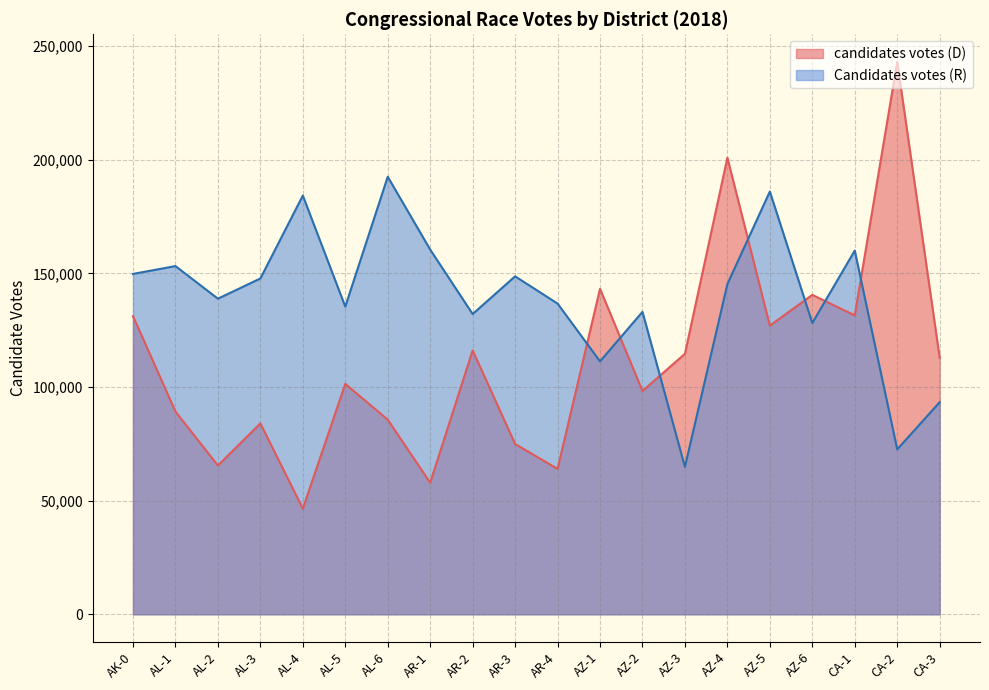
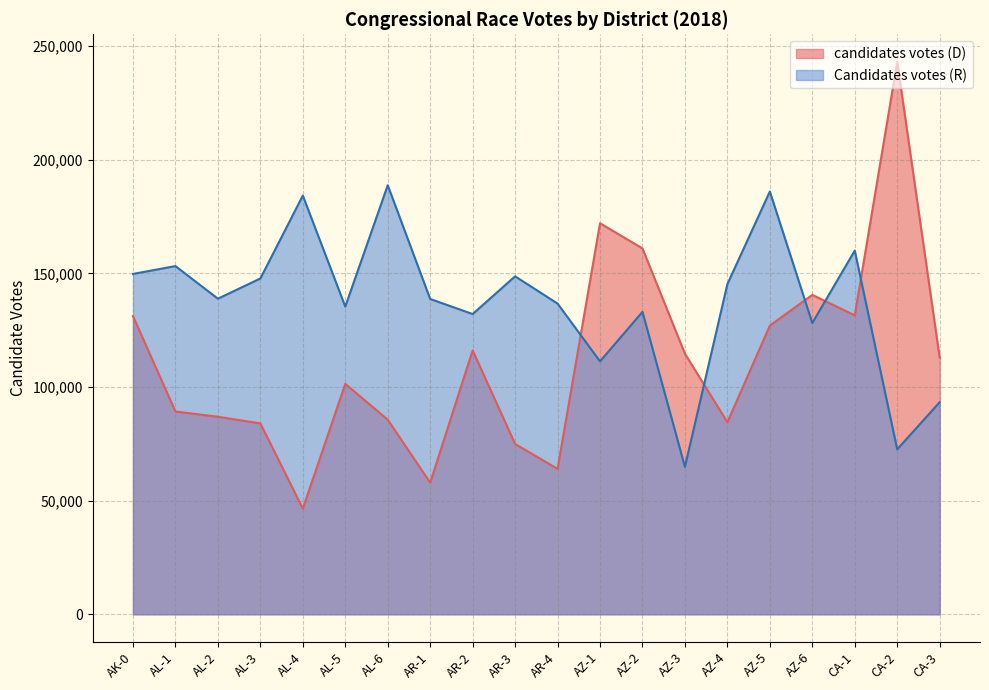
candidates votes (D), AL-2: 65,000 -> 87,000
Candidates votes (R), AL-6: 193,000 -> 189,000
Candidates votes (R), AR-1: 160,000 -> 139,000
candidates votes (D), AZ-1: 143,000 -> 172,000
candidates votes (D), AZ-2: 98,000 -> 161,000
candidates votes (D), AZ-4: 201,000 -> 85,000
